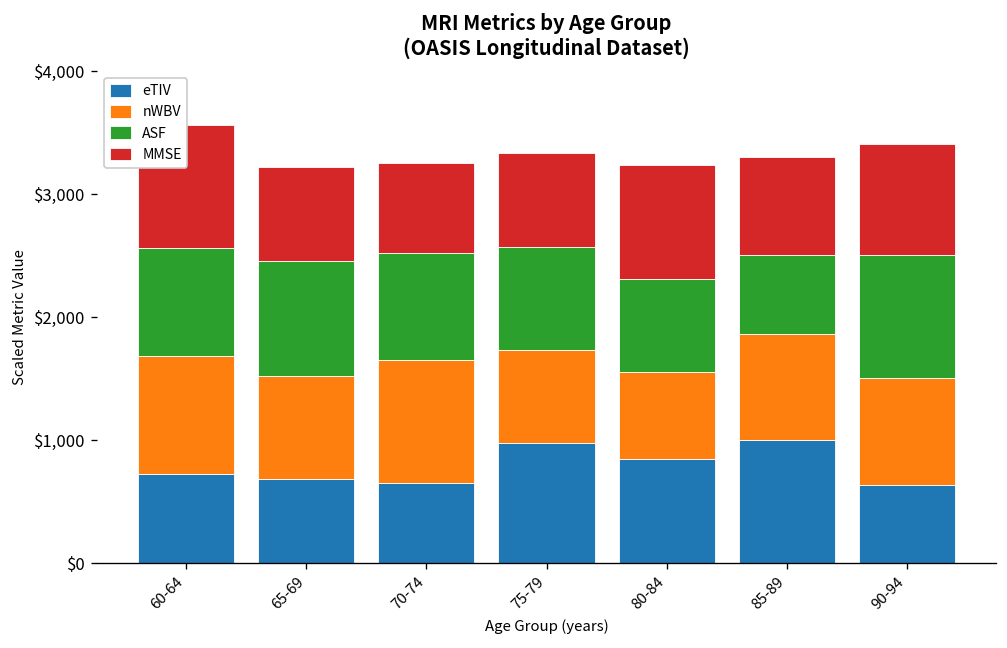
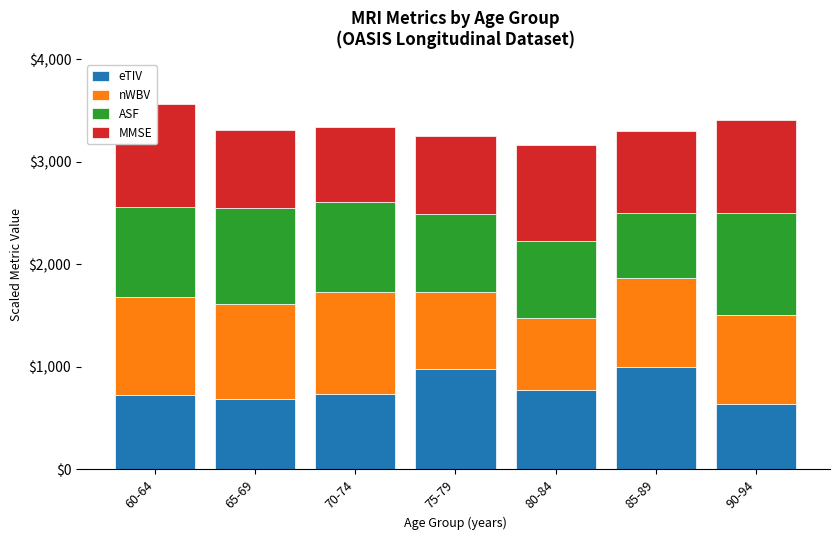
nWBV, 65-69: $840 -> $930
eTIV, 70-74: $650 -> $730
ASF, 75-79: $840 -> $760
eTIV, 80-84: $850 -> $770
